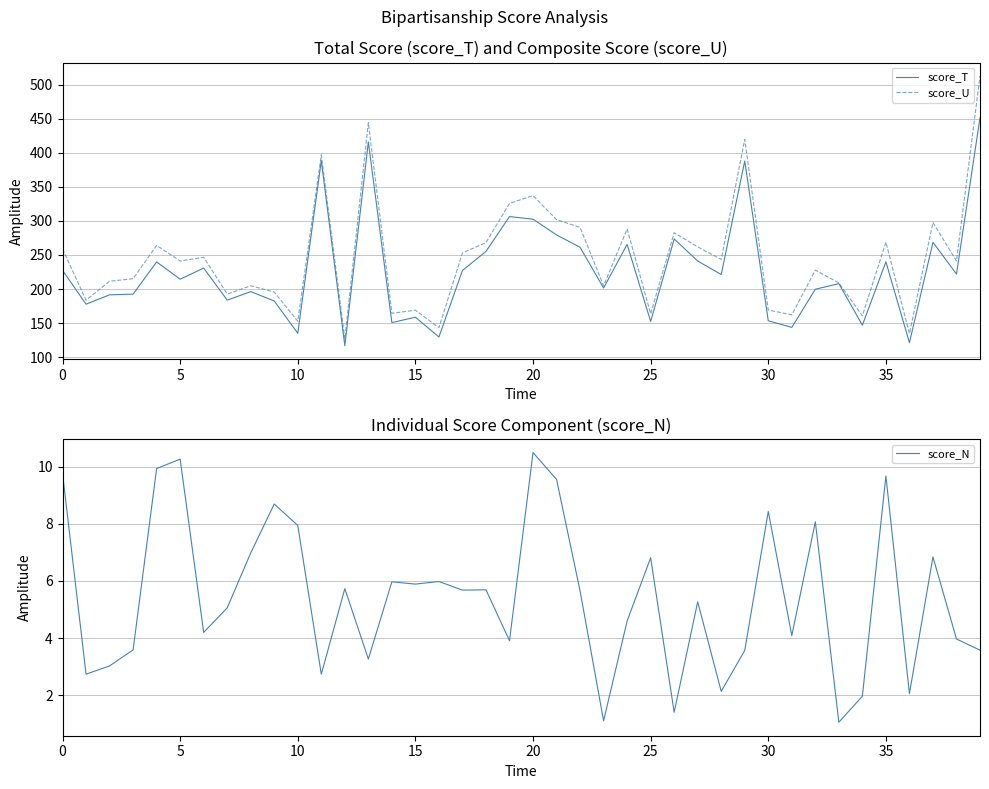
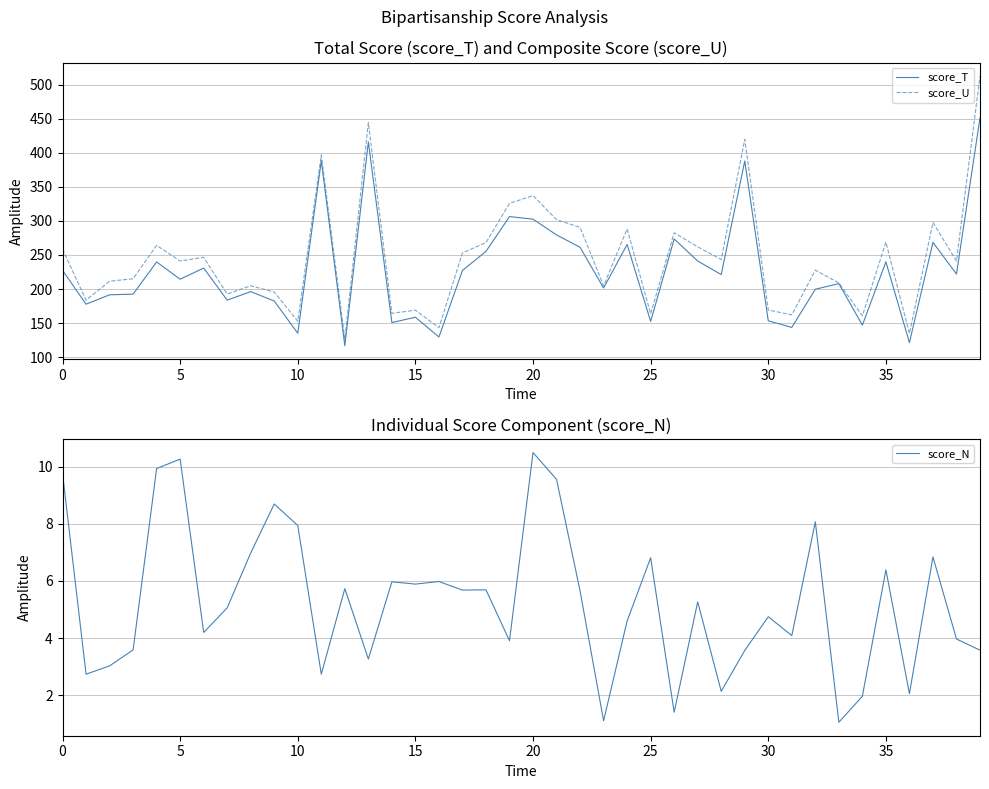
Individual Score Component (score_N), 30: 8.4 -> 4.8
Individual Score Component (score_N), 35: 9.7 -> 6.4
